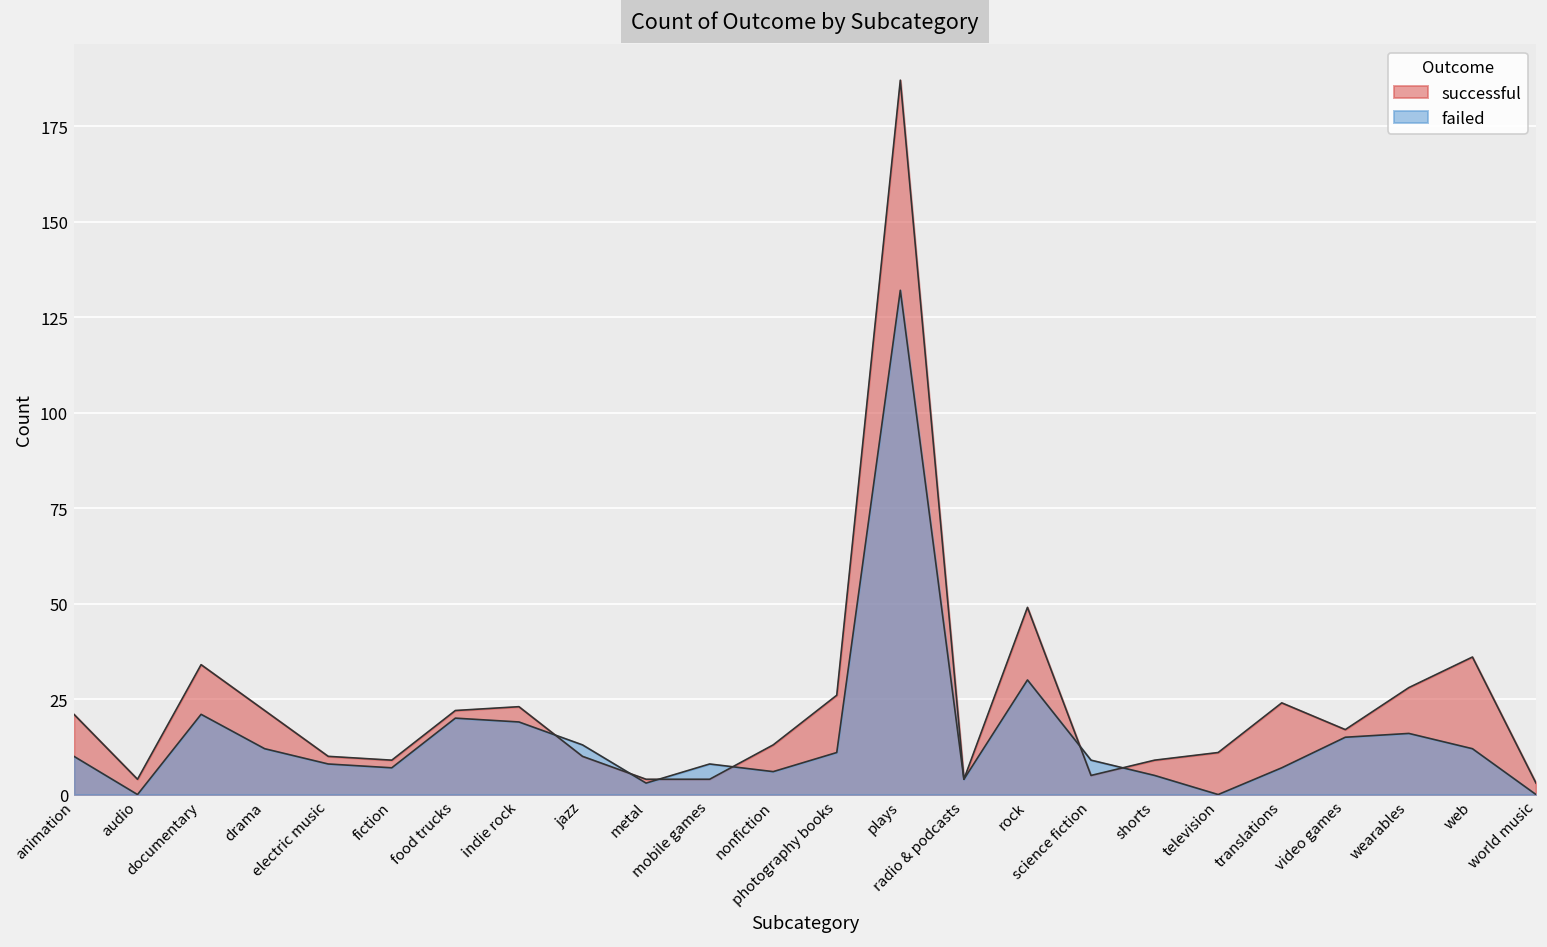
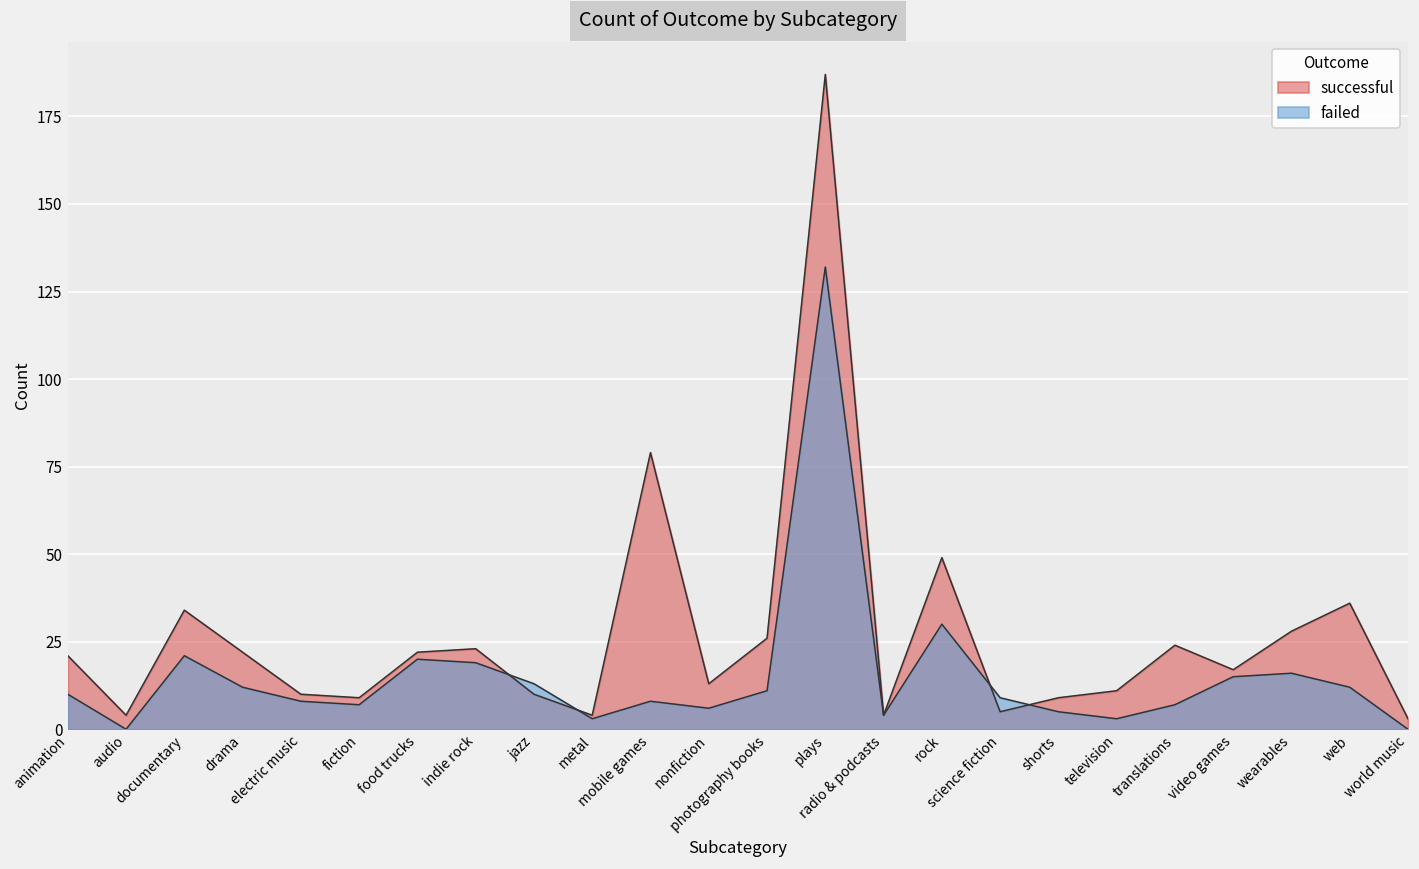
successful, mobile games: 4 -> 79
failed, television: 0 -> 3
